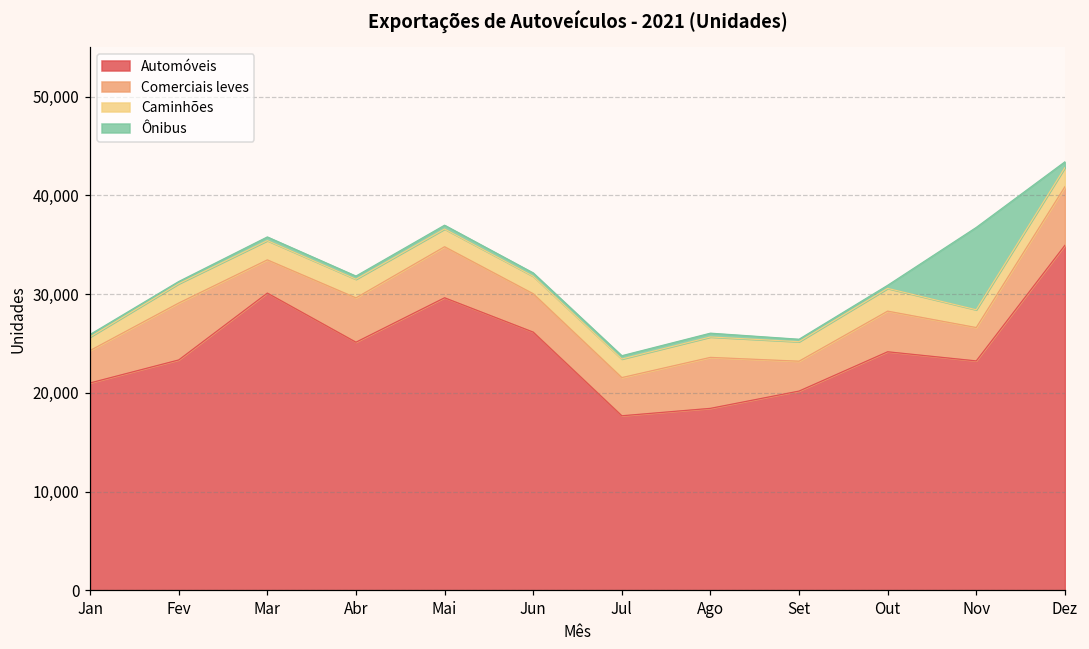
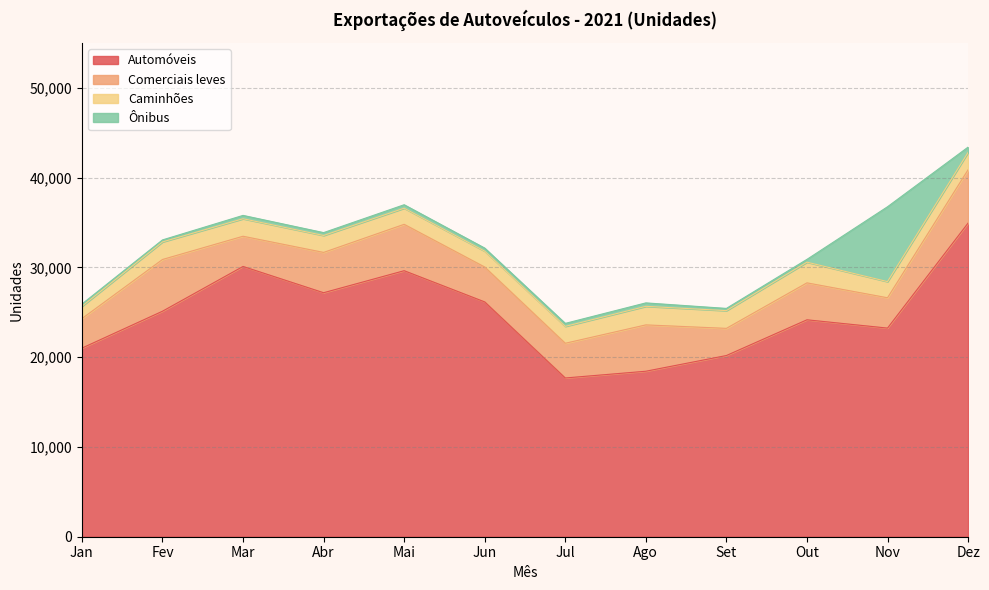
Automóveis, Fev: 23,000 -> 25,000
Automóveis, Abr: 25,000 -> 27,000
